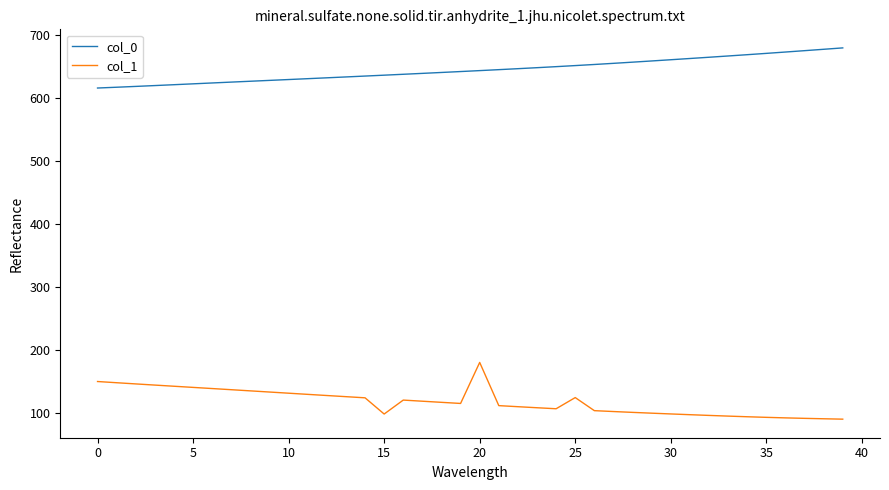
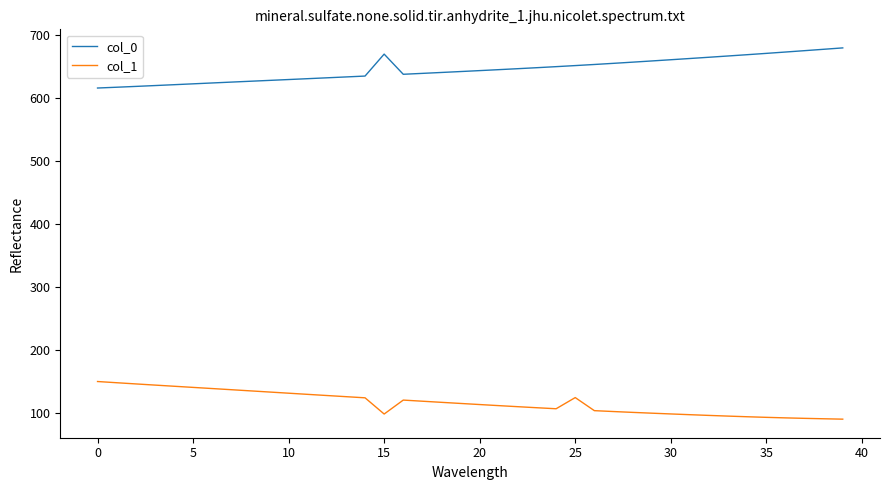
col_0, 15: 640 -> 670
col_1, 20: 180 -> 110
